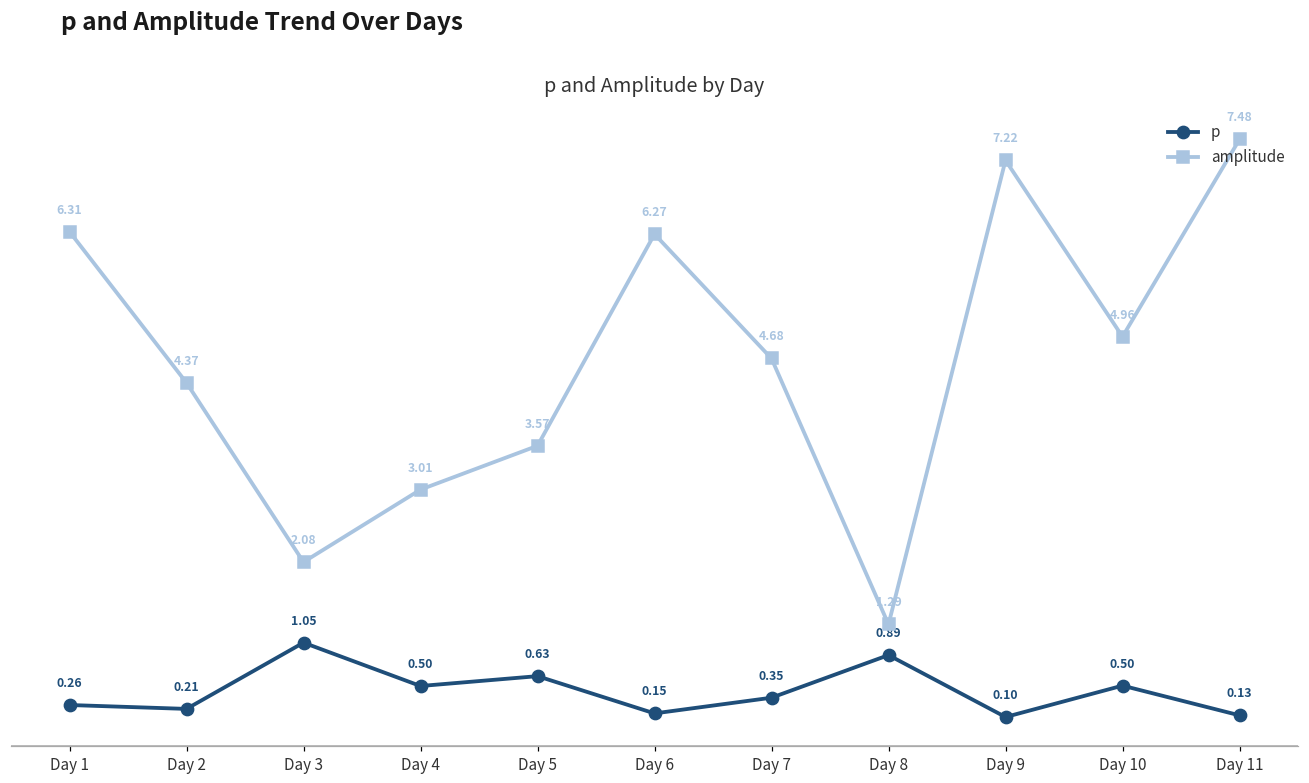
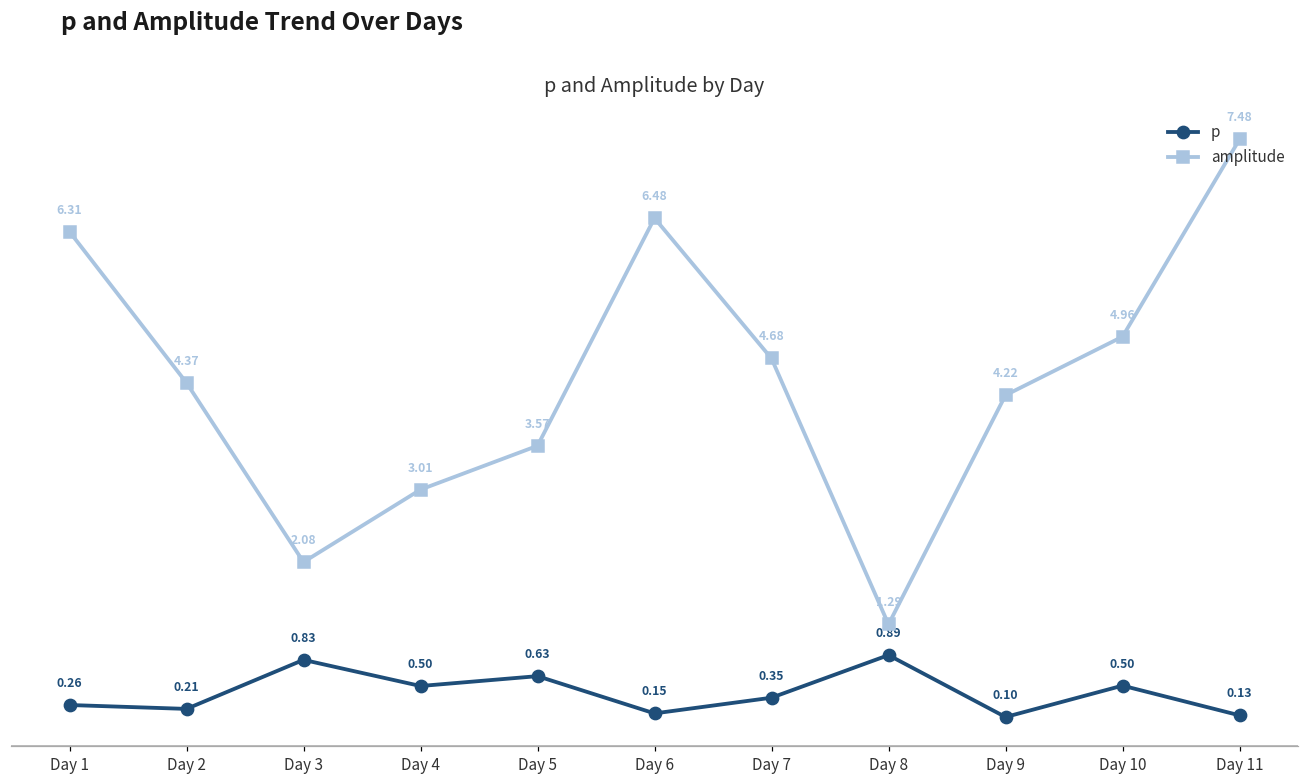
p, Day 3: 1.05 -> 0.83
amplitude, Day 6: 6.27 -> 6.48
amplitude, Day 9: 7.22 -> 4.22
